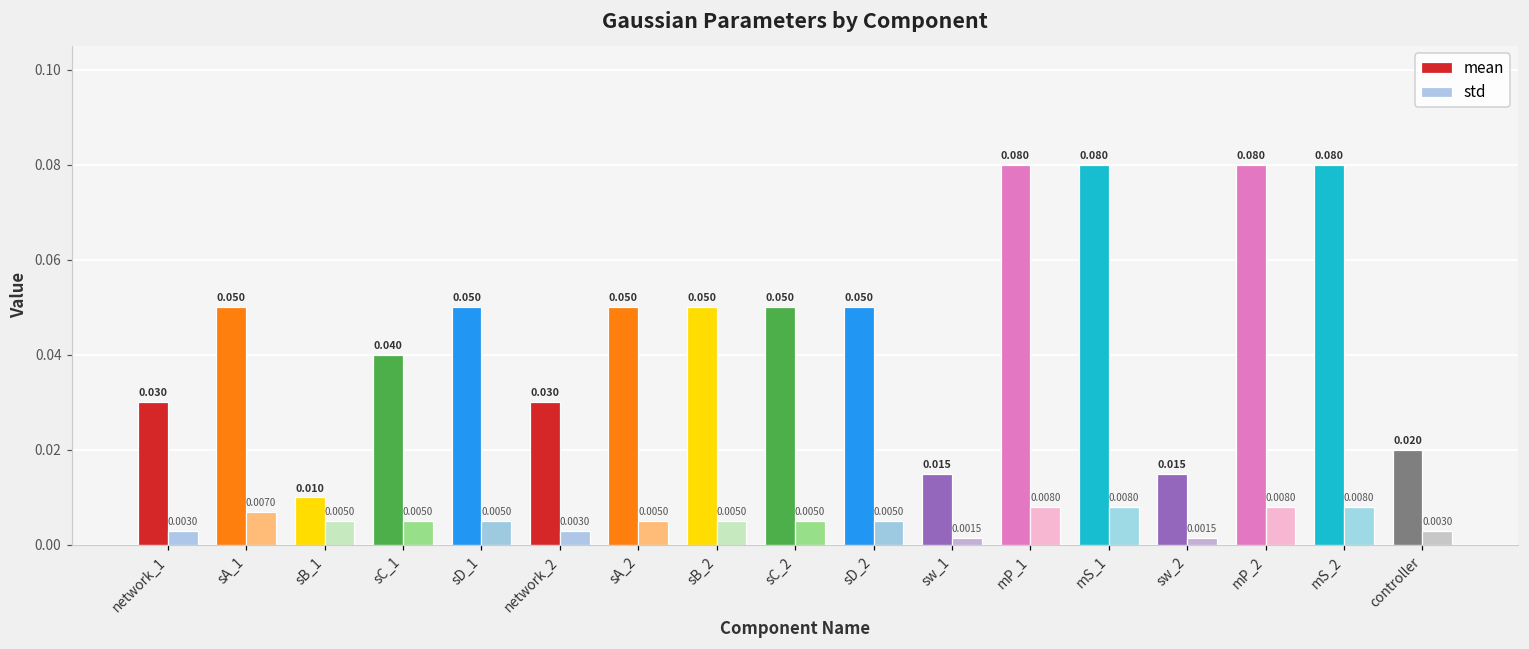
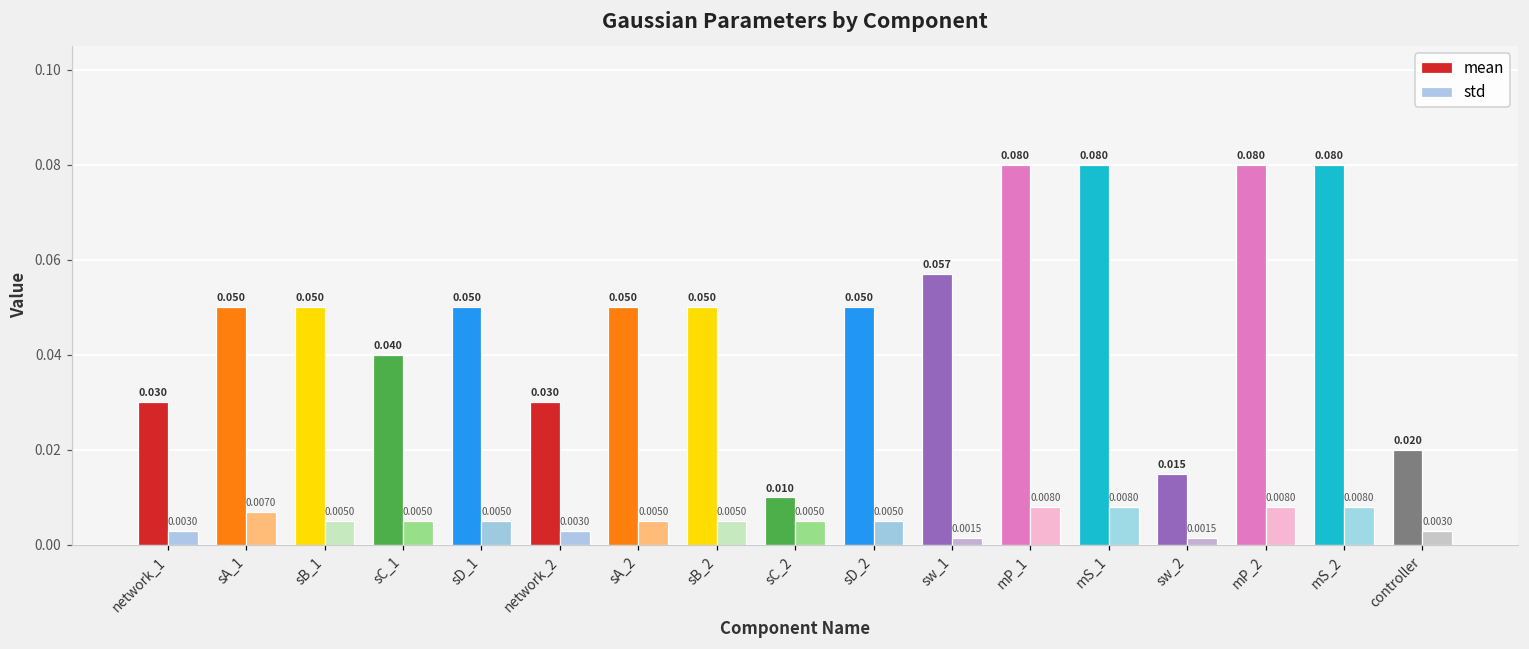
mean, sB_1: 0.010 -> 0.050
mean, sC_2: 0.050 -> 0.010
mean, sw_1: 0.015 -> 0.057
